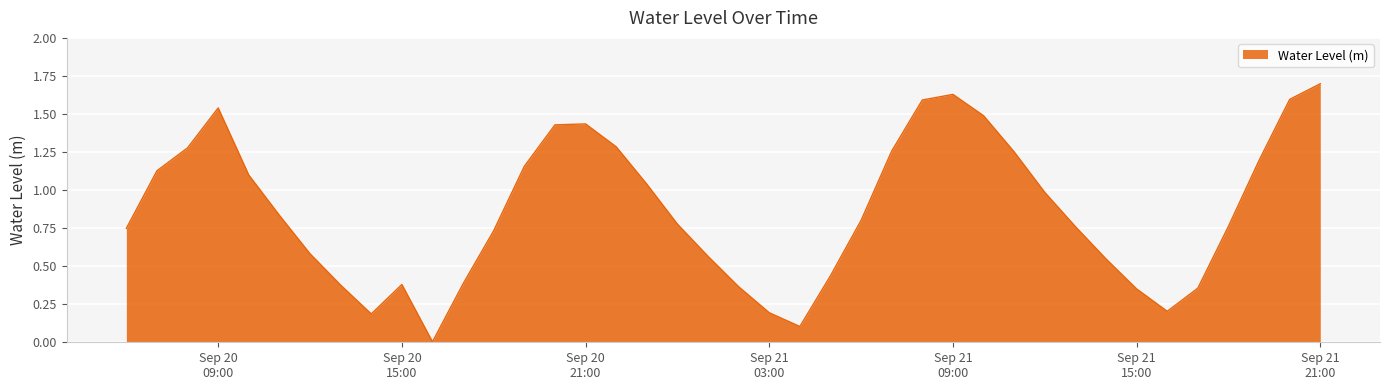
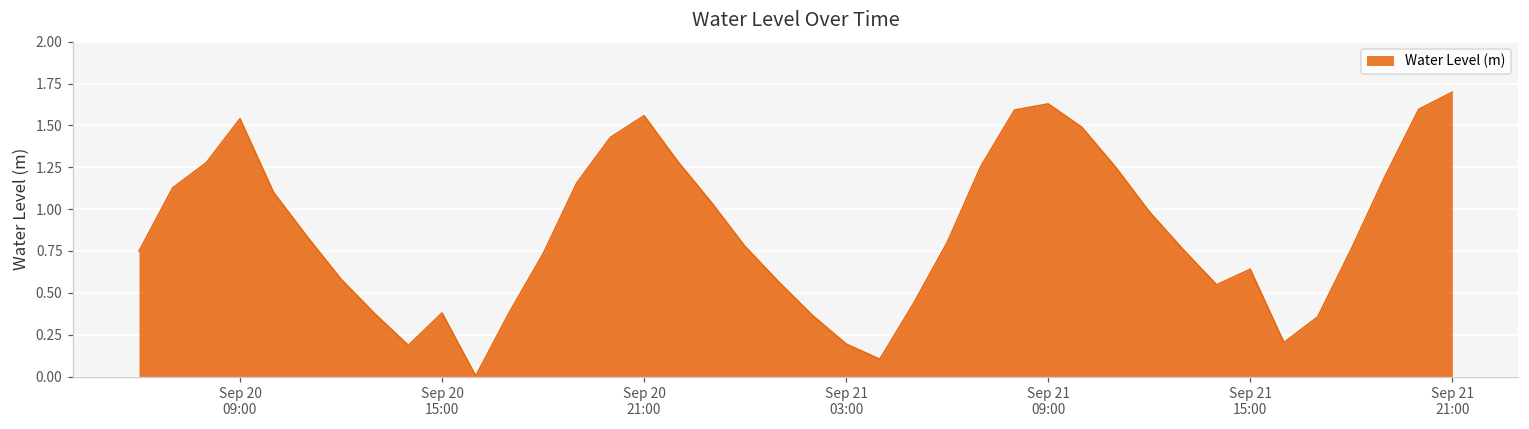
Sep 20 21:00: 1.43 -> 1.56
Sep 21 15:00: 0.35 -> 0.64
